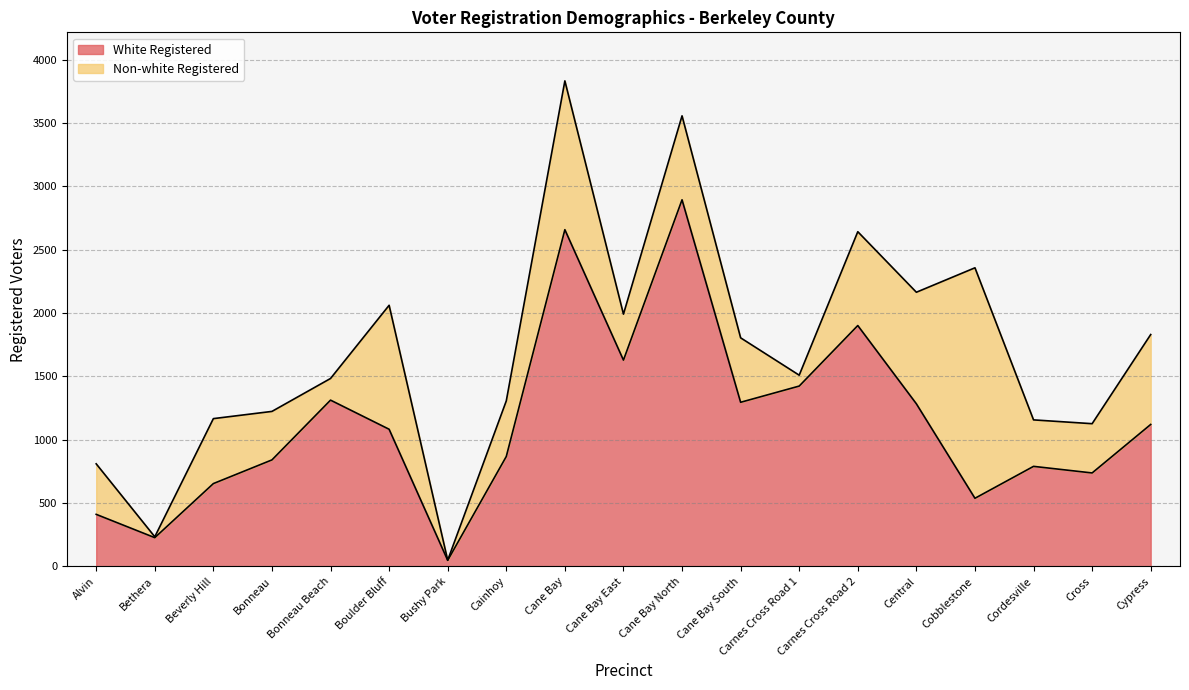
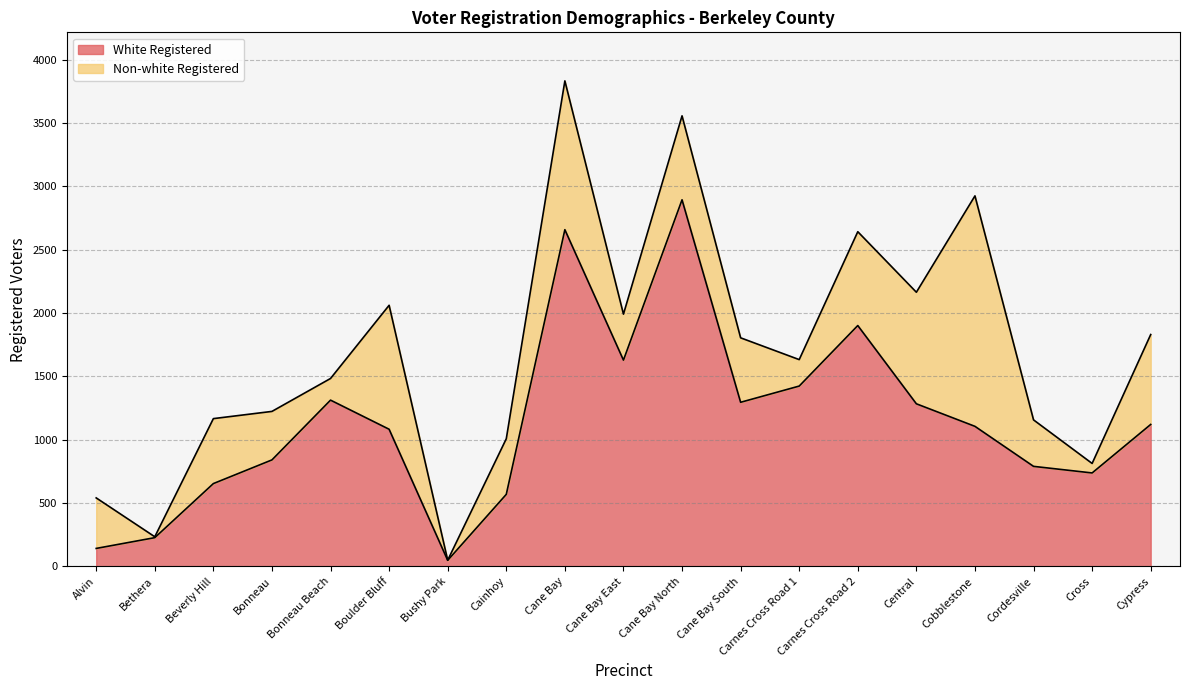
White Registered, Alvin: 410 -> 140
White Registered, Cainhoy: 870 -> 570
Non-white Registered, Carnes Cross Road 1: 90 -> 210
White Registered, Cobblestone: 540 -> 1110
Non-white Registered, Cross: 390 -> 80
